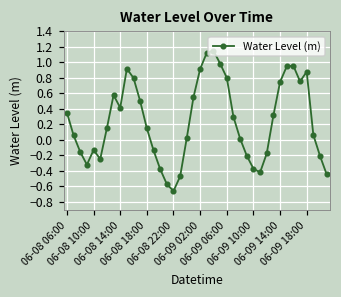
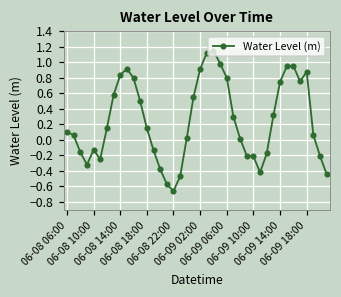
06-08 06:00: 0.3 -> 0.1
06-08 14:00: 0.4 -> 0.8
06-09 10:00: -0.4 -> -0.2
